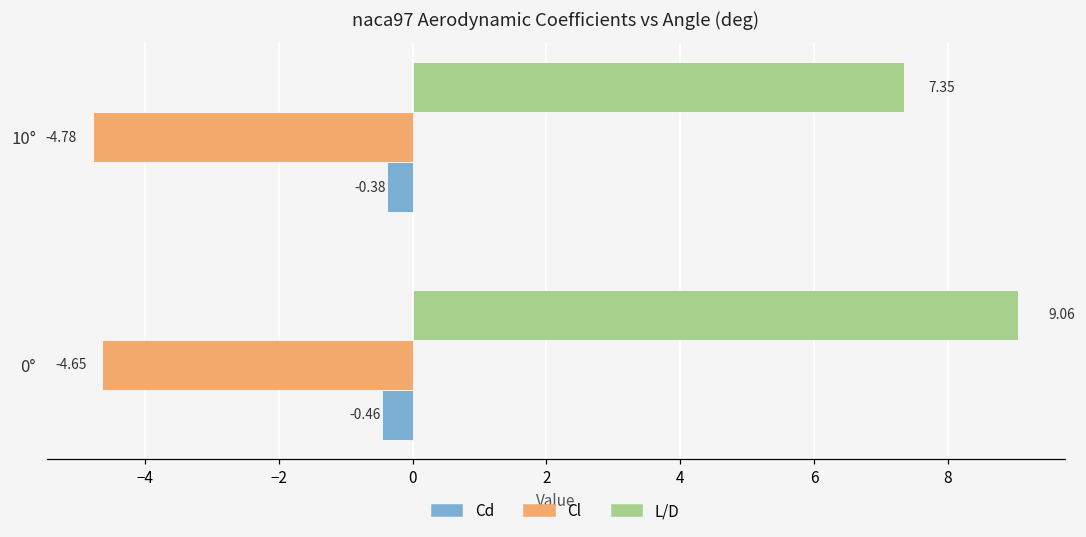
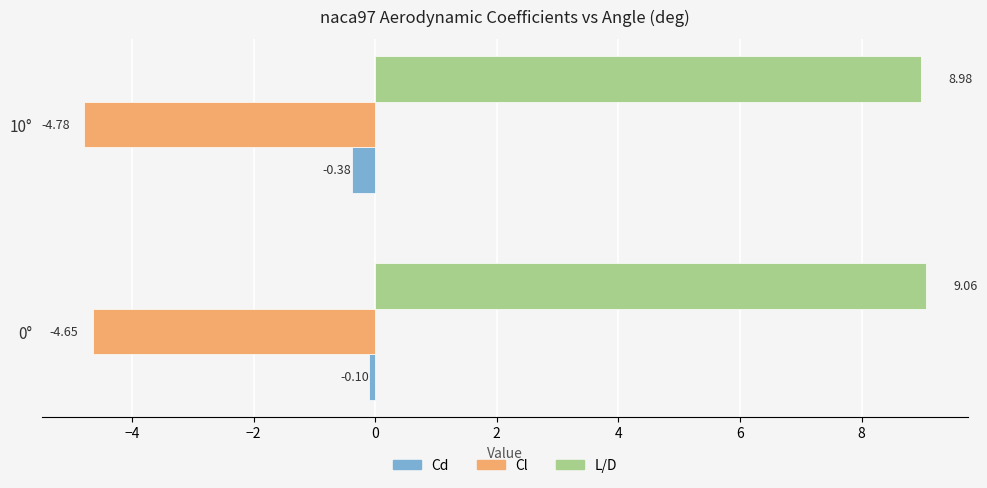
L/D, 10°: 7.35 -> 8.98
Cd, 0°: -0.46 -> -0.10
